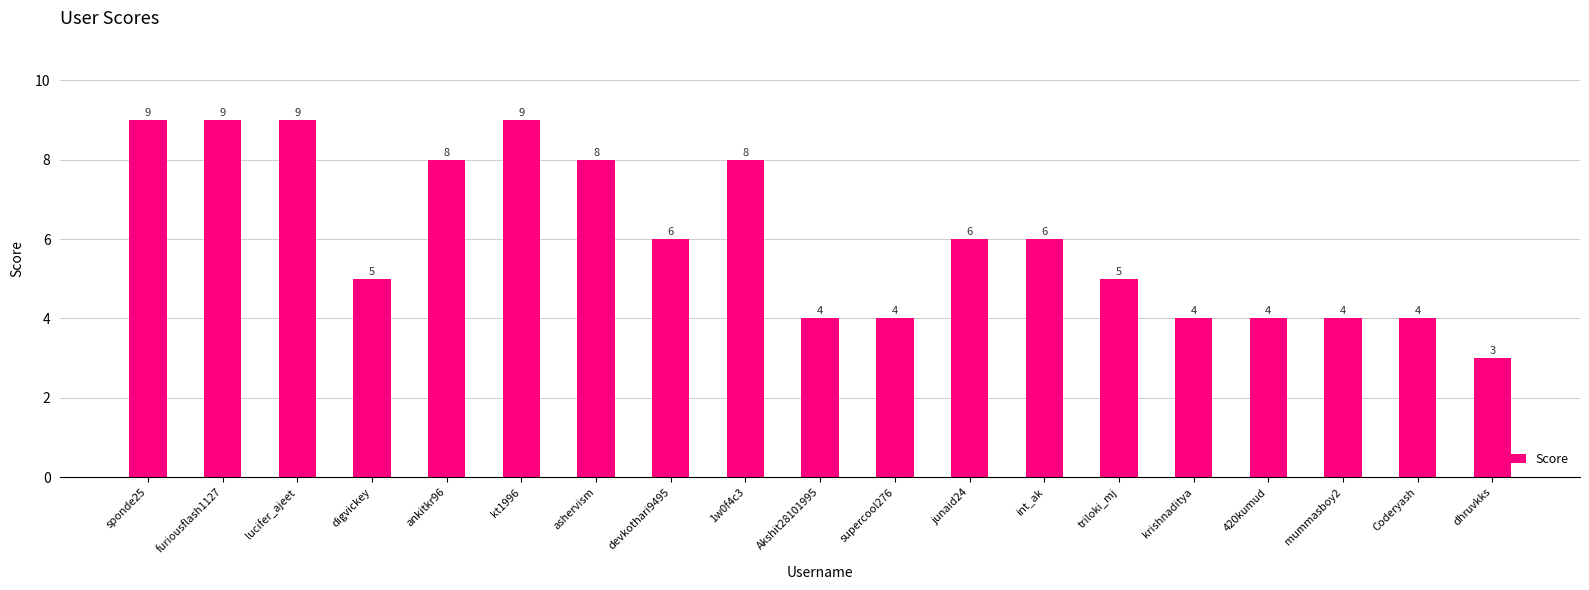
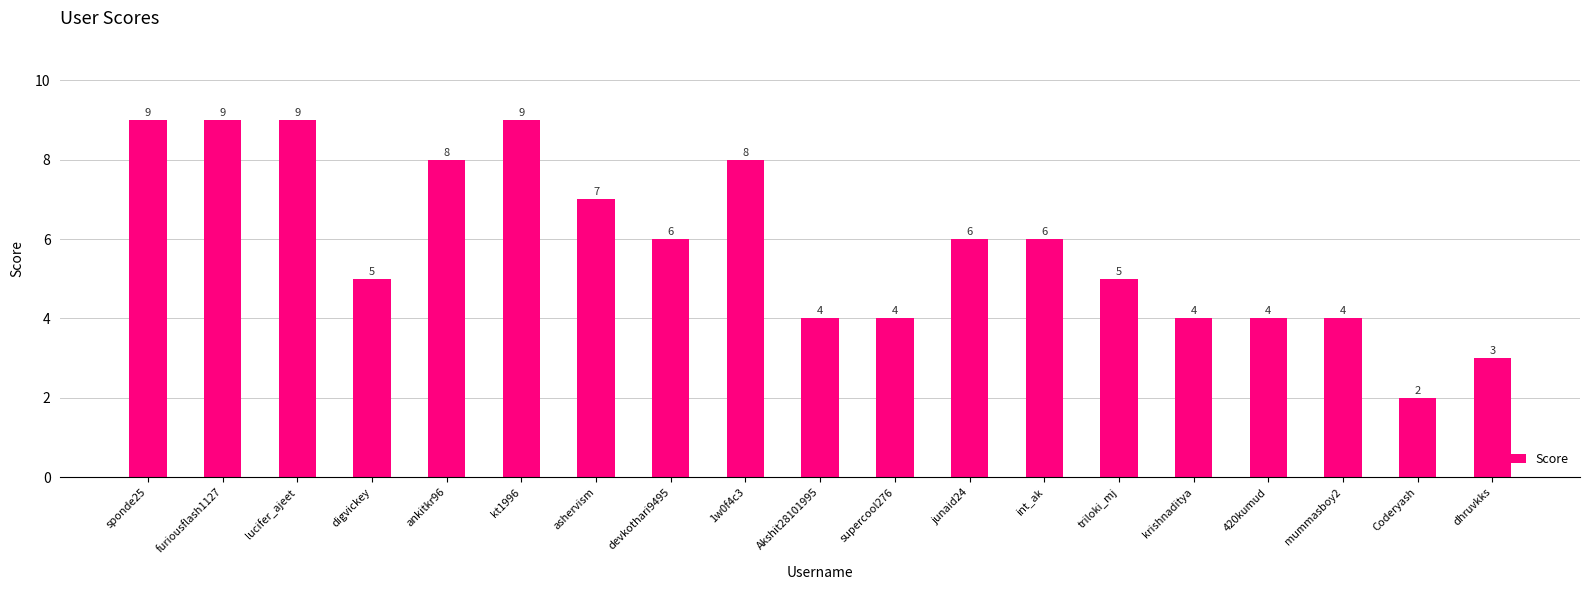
ashervism: 8 -> 7
Coderyash: 4 -> 2
